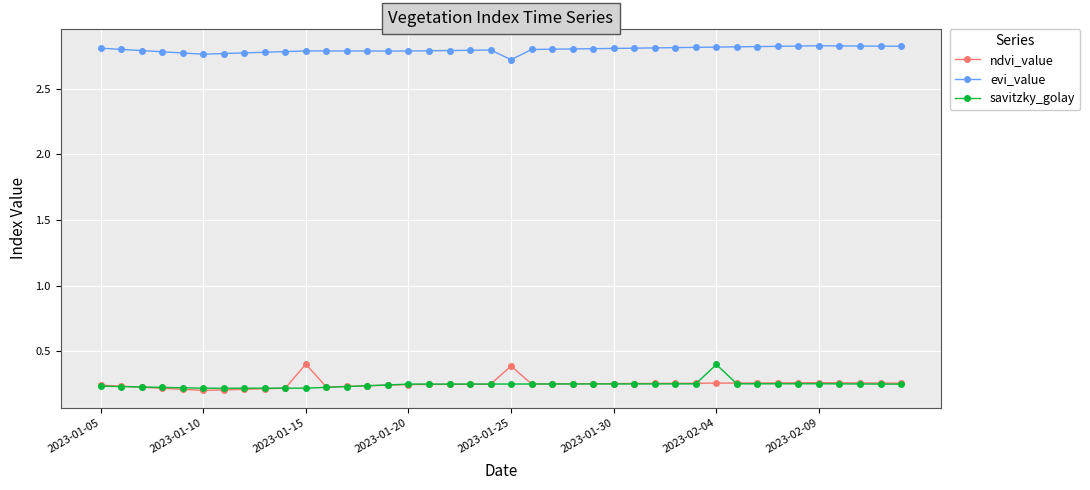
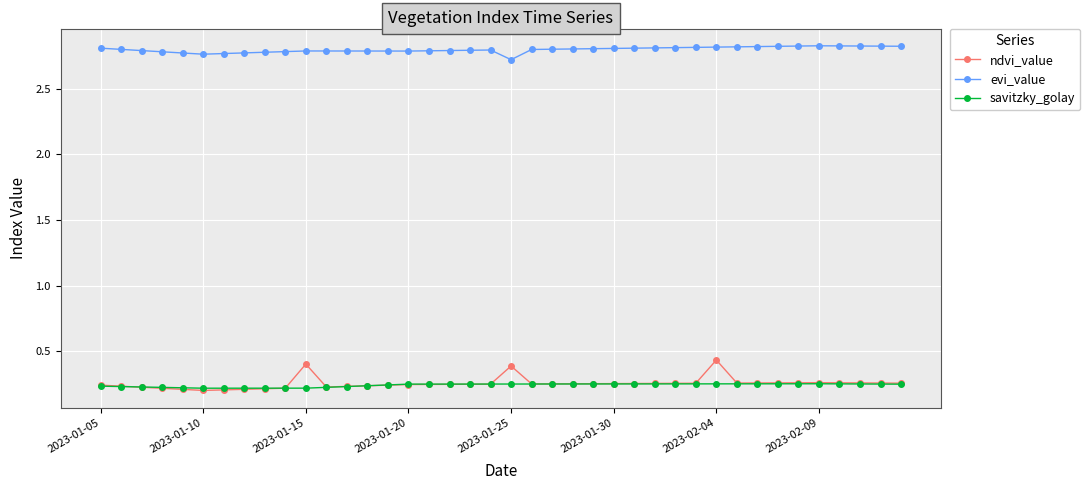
ndvi_value, 2023-02-04: 0.26 -> 0.43
savitzky_golay, 2023-02-04: 0.40 -> 0.25
